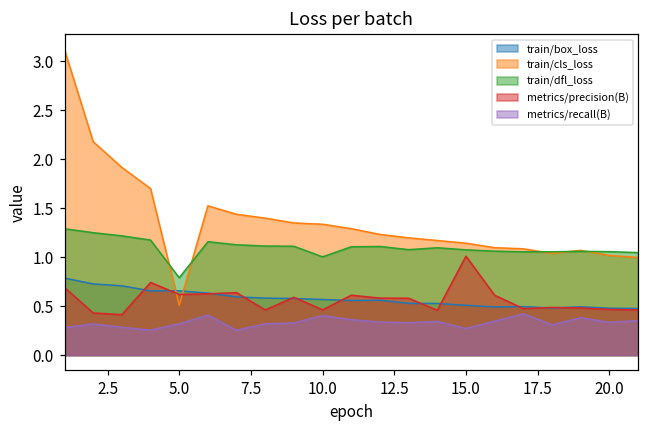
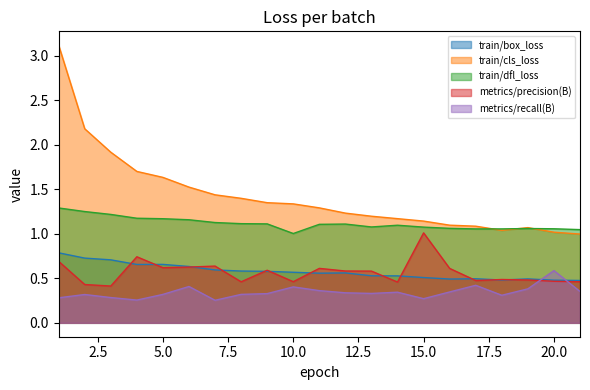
train/cls_loss, 5.0: 0.5 -> 1.6
train/dfl_loss, 5.0: 0.8 -> 1.2
metrics/recall(B), 20.0: 0.3 -> 0.6
